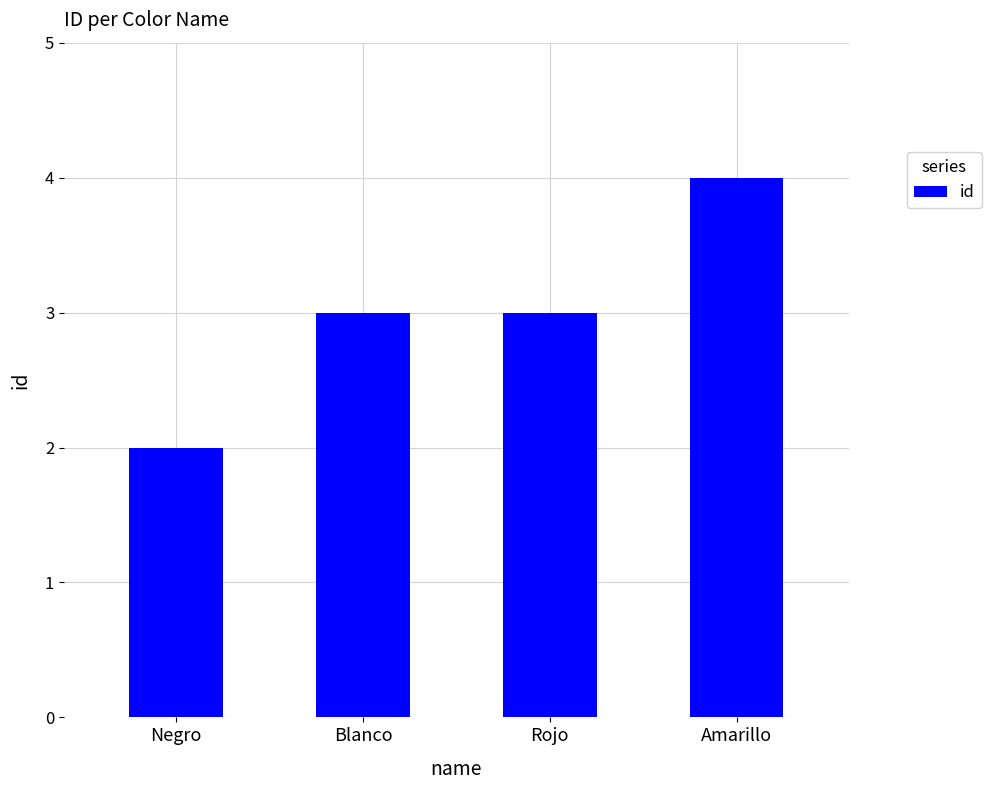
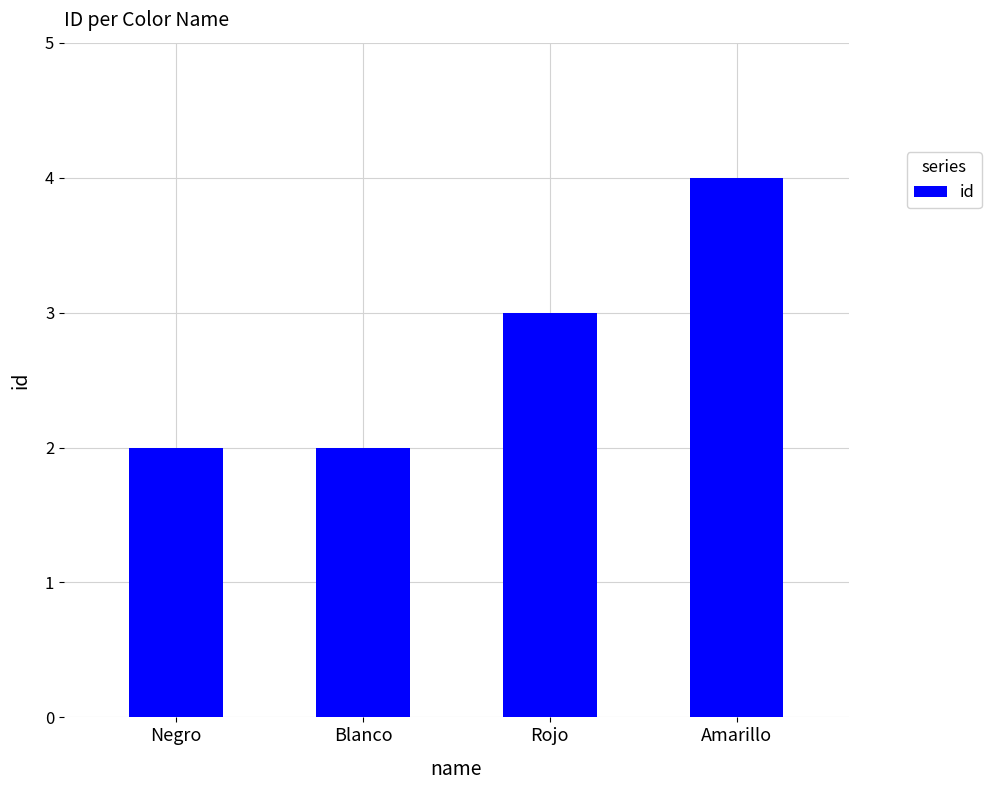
Blanco: 3 -> 2
